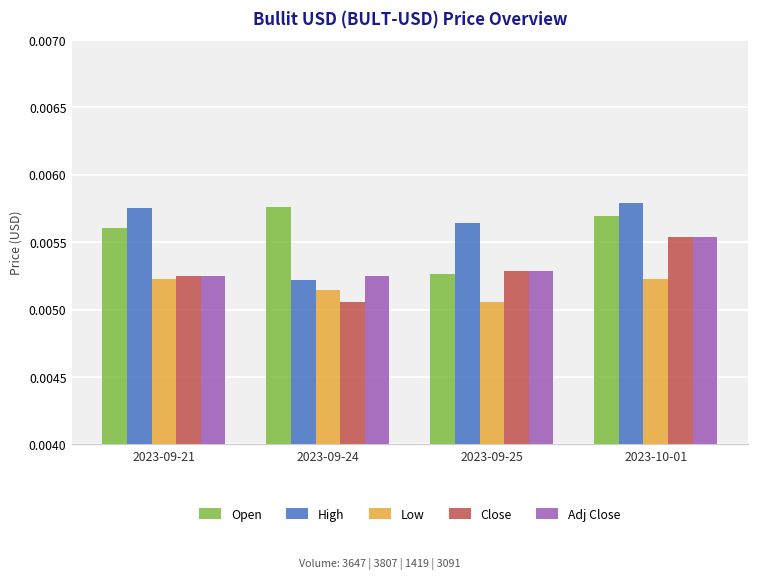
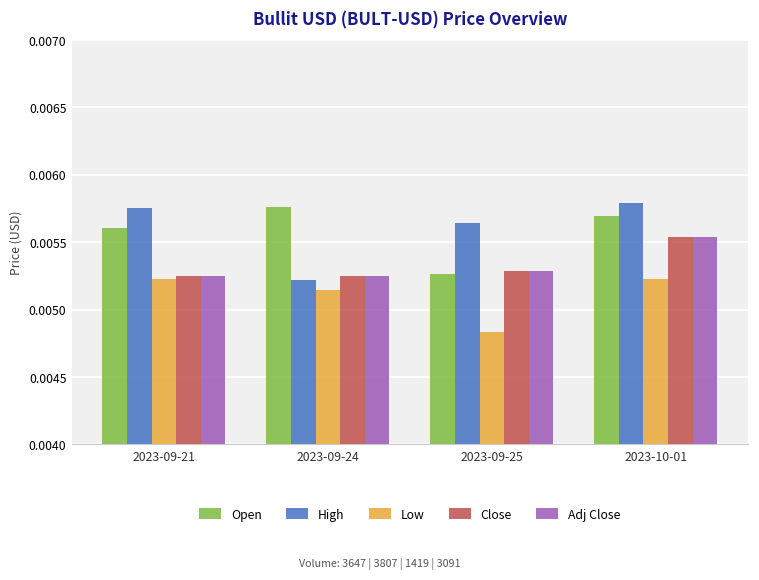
Close, 2023-09-24: 0.00506 -> 0.00525
Low, 2023-09-25: 0.00506 -> 0.00483
